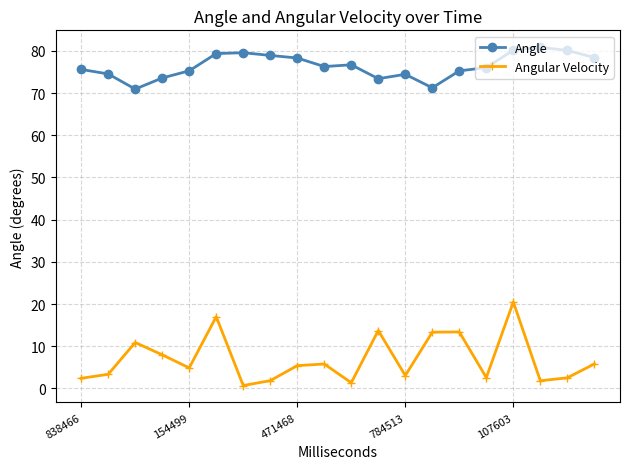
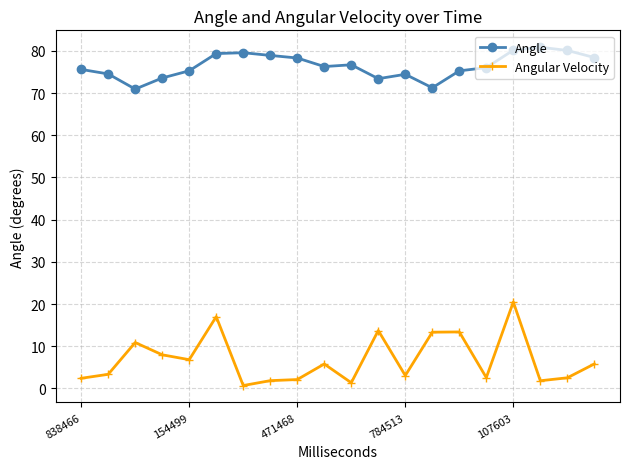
Angular Velocity, 154499: 5 -> 7
Angular Velocity, 471468: 5 -> 2
